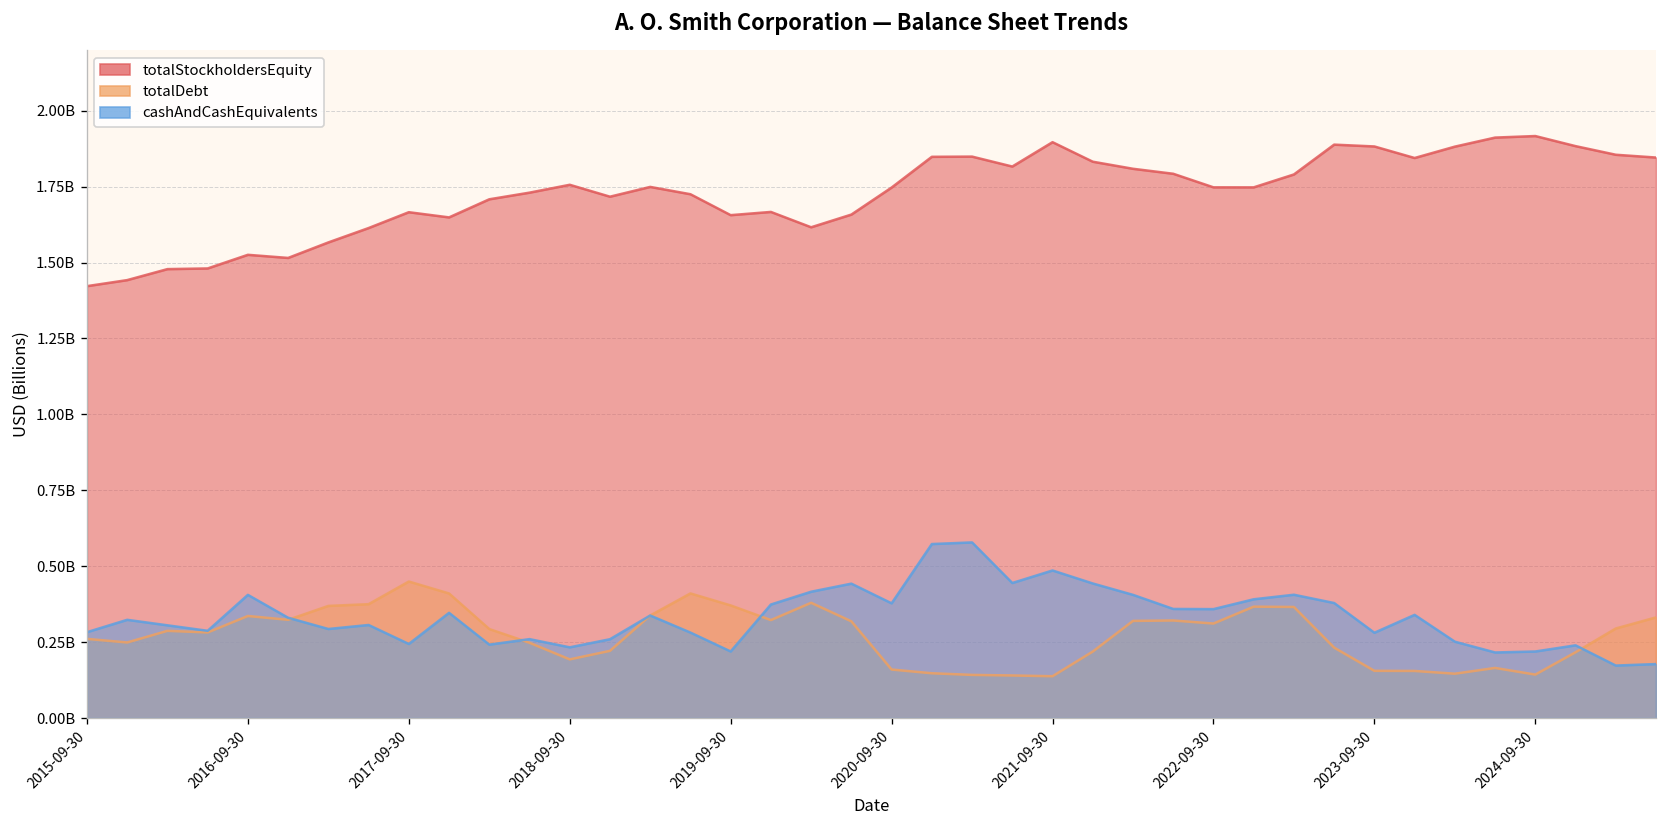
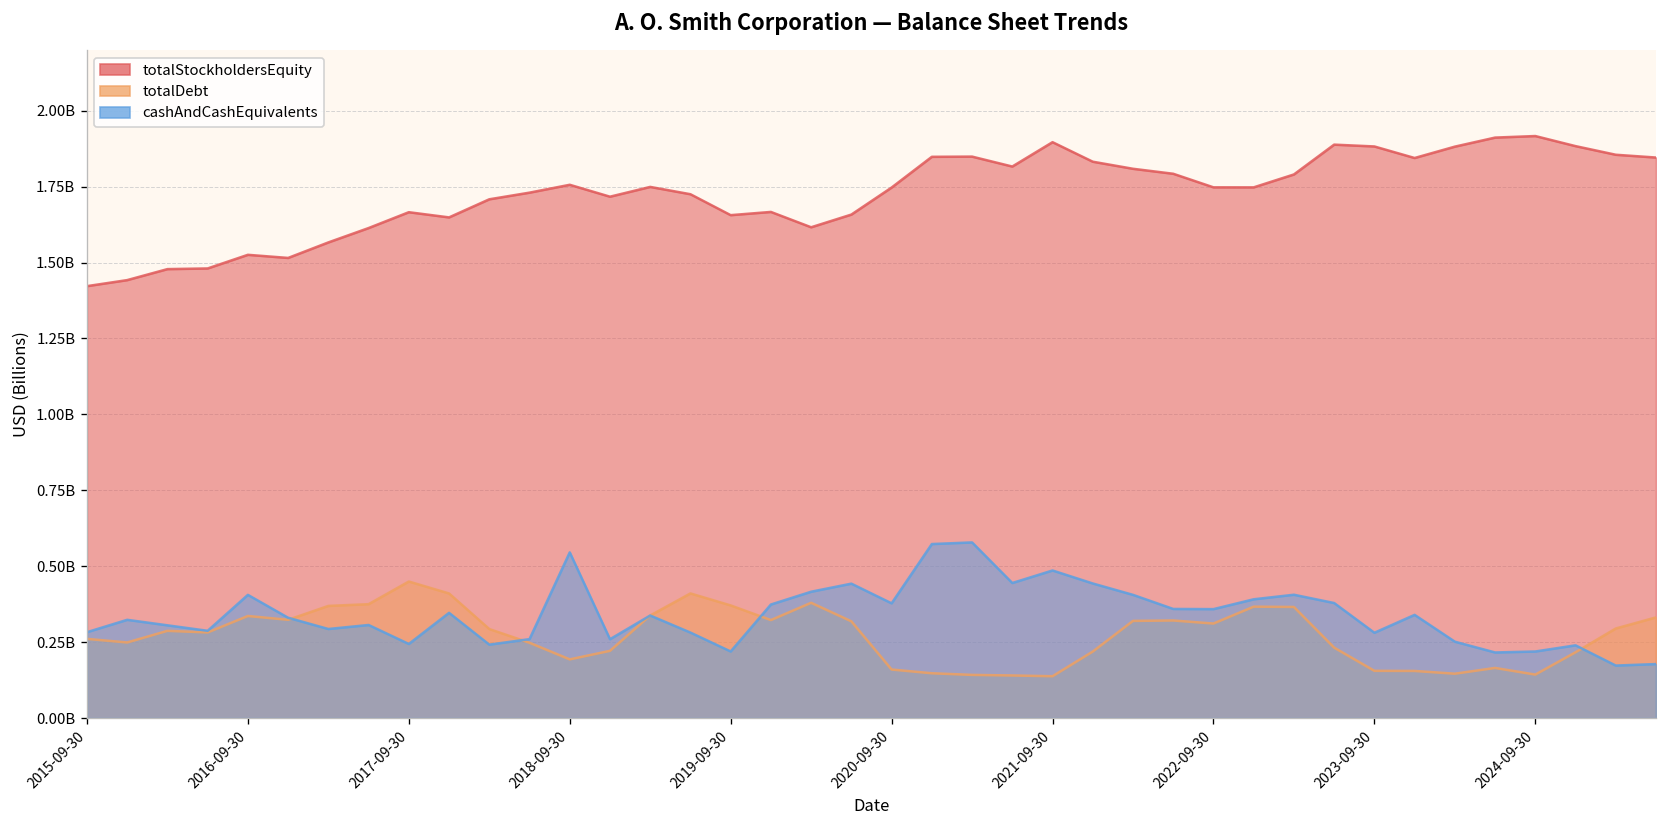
cashAndCashEquivalents, 2018-09-30: 230000000 -> 550000000
